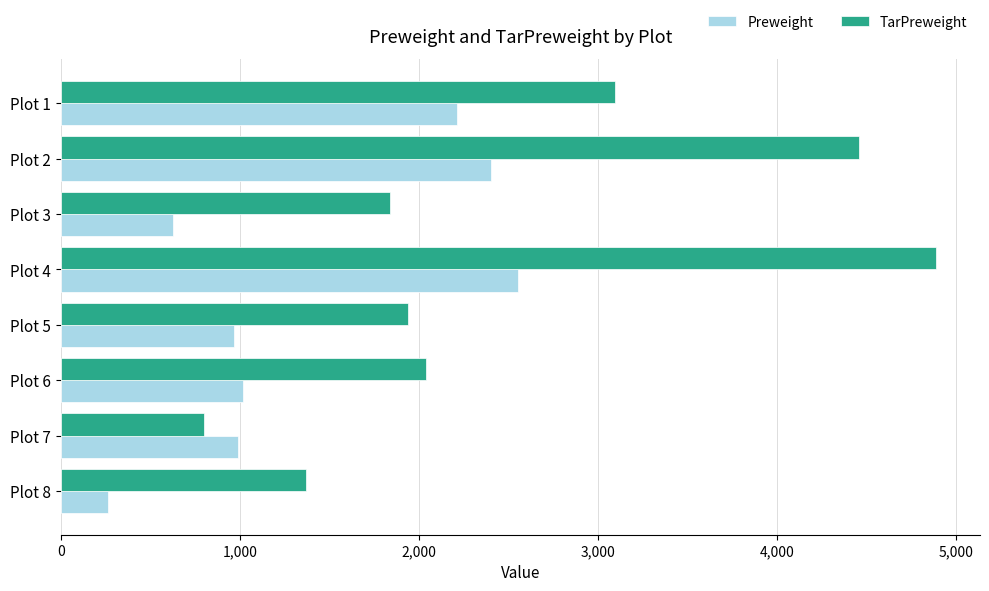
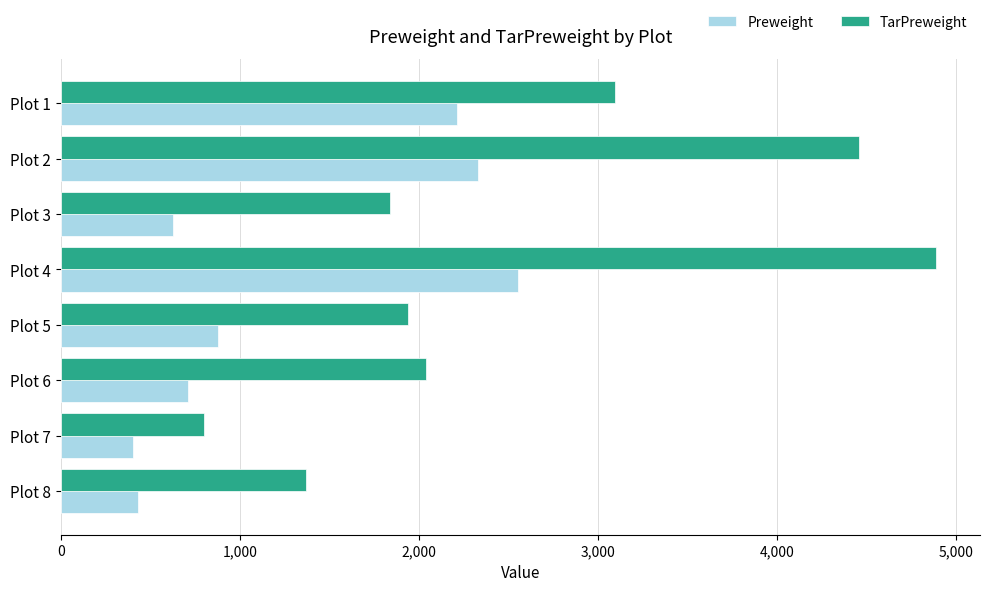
Preweight, Plot 2: 2,400 -> 2,330
Preweight, Plot 5: 970 -> 880
Preweight, Plot 6: 1,020 -> 710
Preweight, Plot 7: 990 -> 400
Preweight, Plot 8: 270 -> 430
